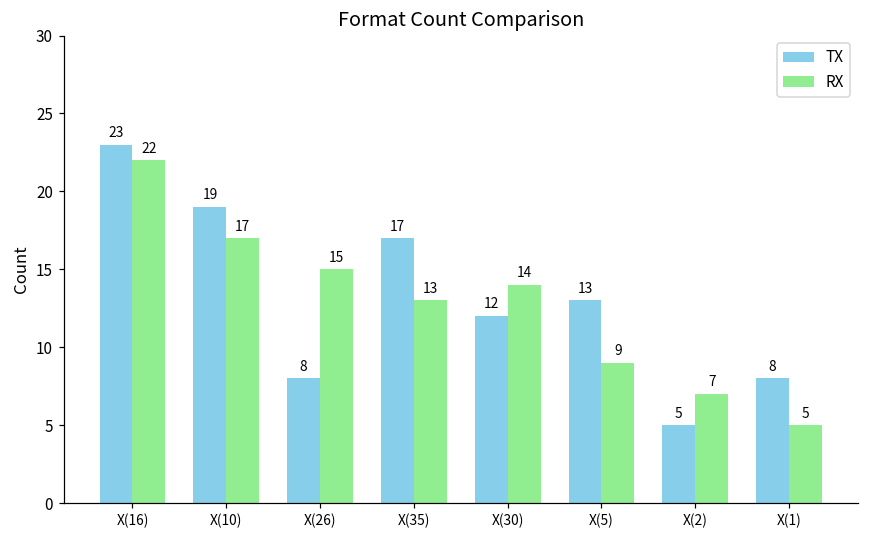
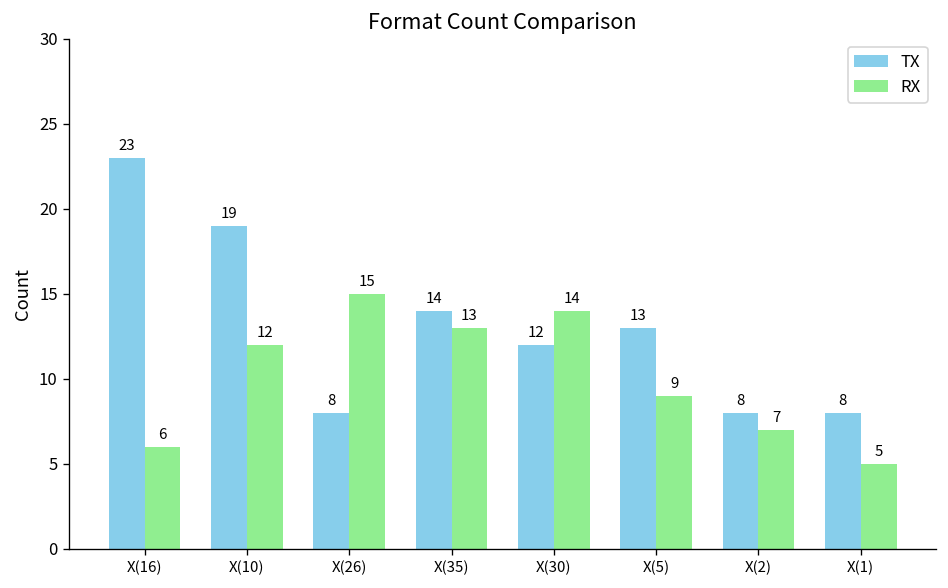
RX, X(16): 22 -> 6
RX, X(10): 17 -> 12
TX, X(35): 17 -> 14
TX, X(2): 5 -> 8
